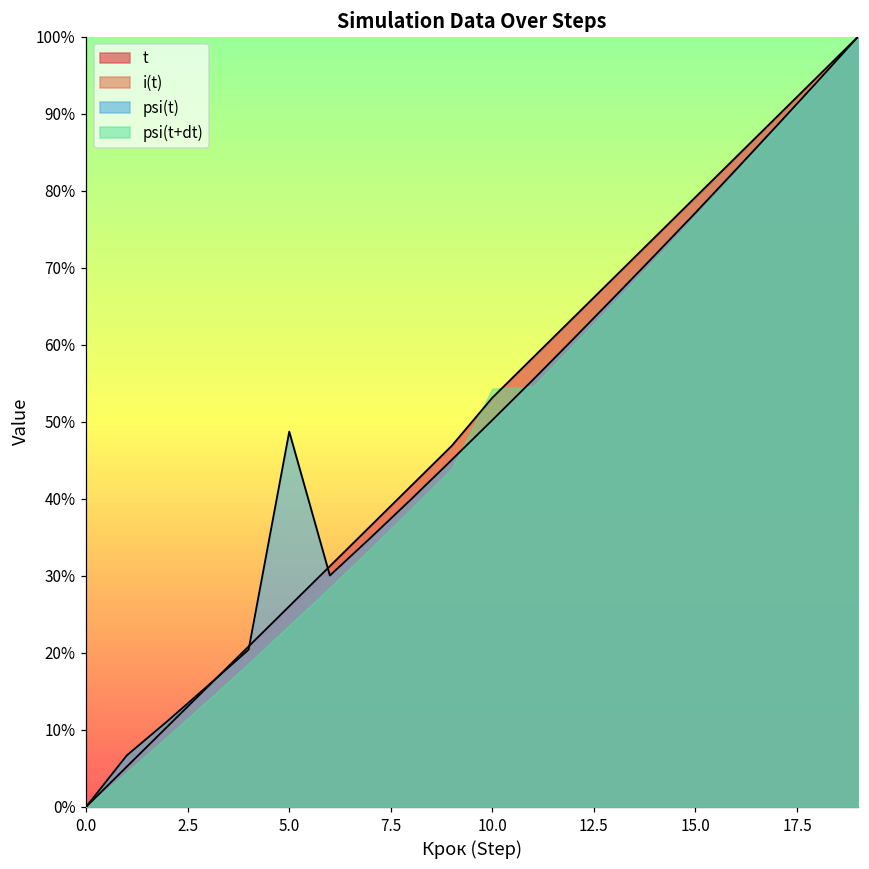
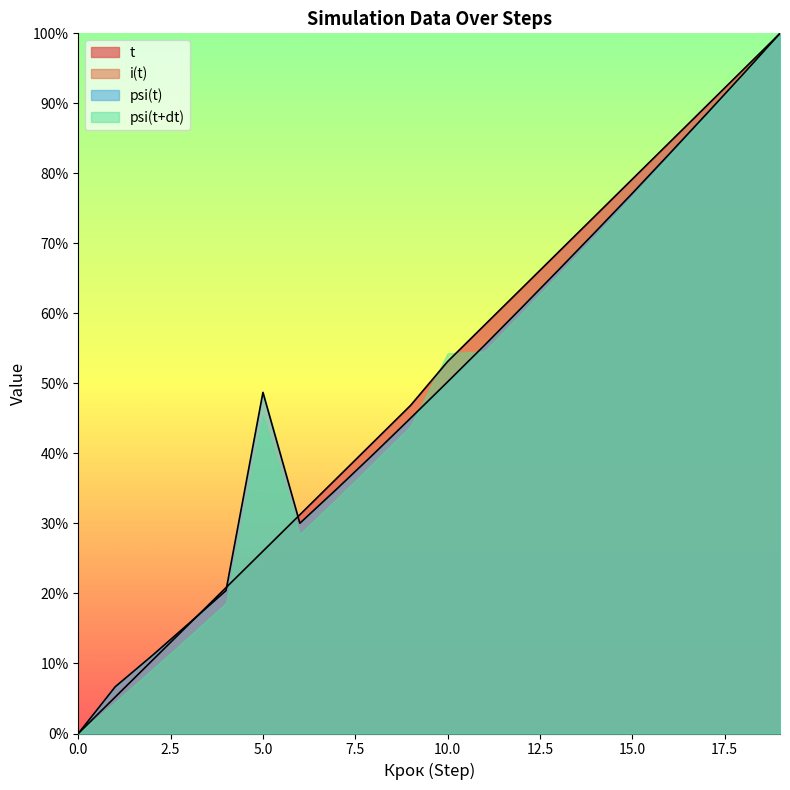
psi(t+dt), 5.0: 24% -> 45%
